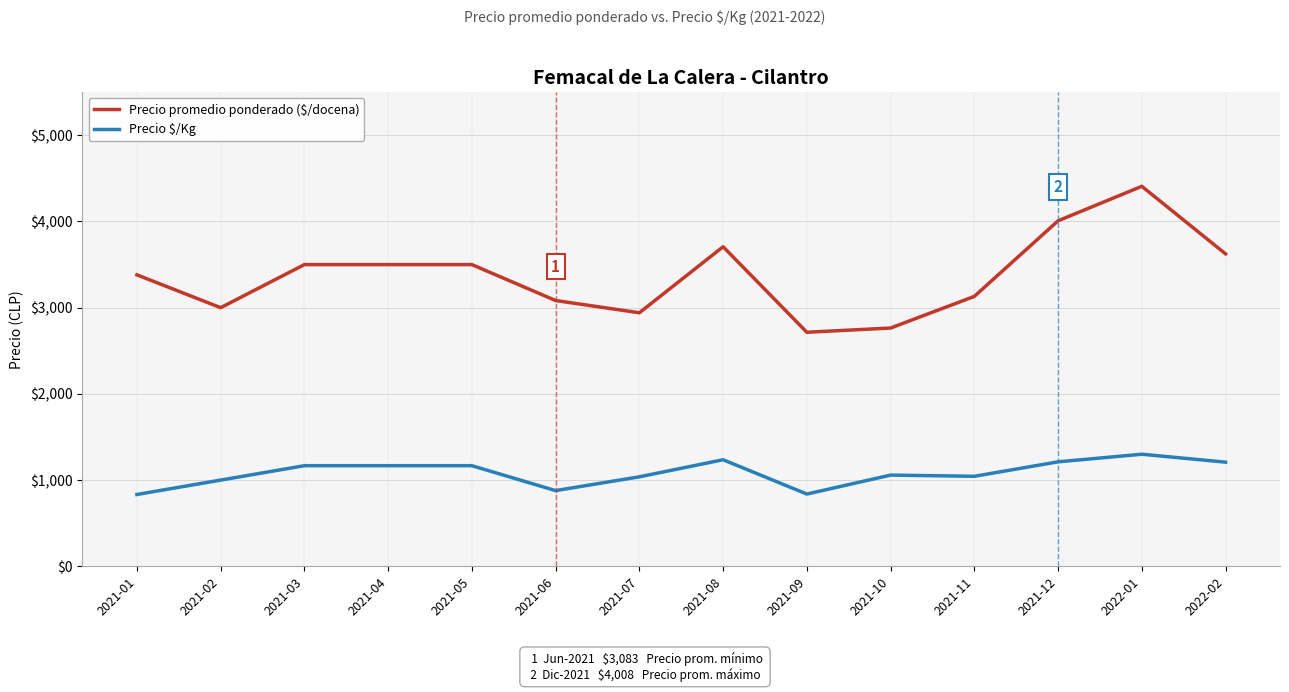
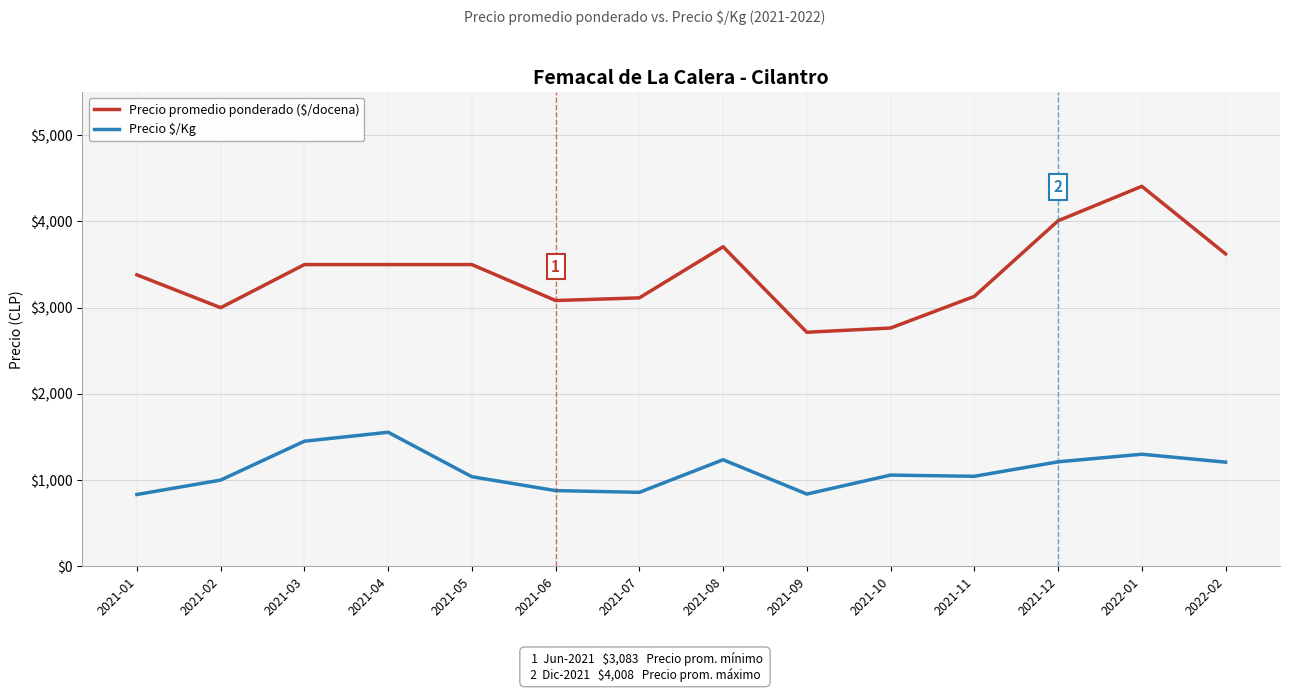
Precio $/Kg, 2021-03: $1,200 -> $1,500
Precio $/Kg, 2021-04: $1,200 -> $1,600
Precio $/Kg, 2021-05: $1,200 -> $1,000
Precio promedio ponderado ($/docena), 2021-07: $2,900 -> $3,100
Precio $/Kg, 2021-07: $1,000 -> $900
